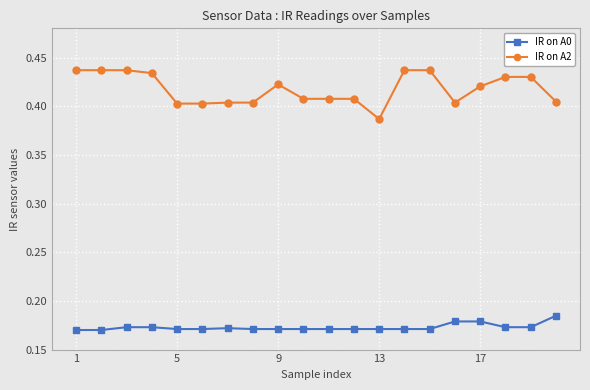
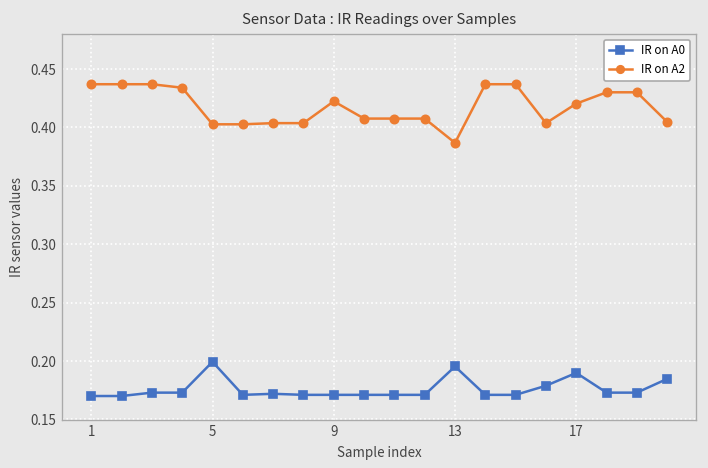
IR on A0, 5: 0.17 -> 0.20
IR on A0, 13: 0.17 -> 0.20
IR on A0, 17: 0.18 -> 0.19
